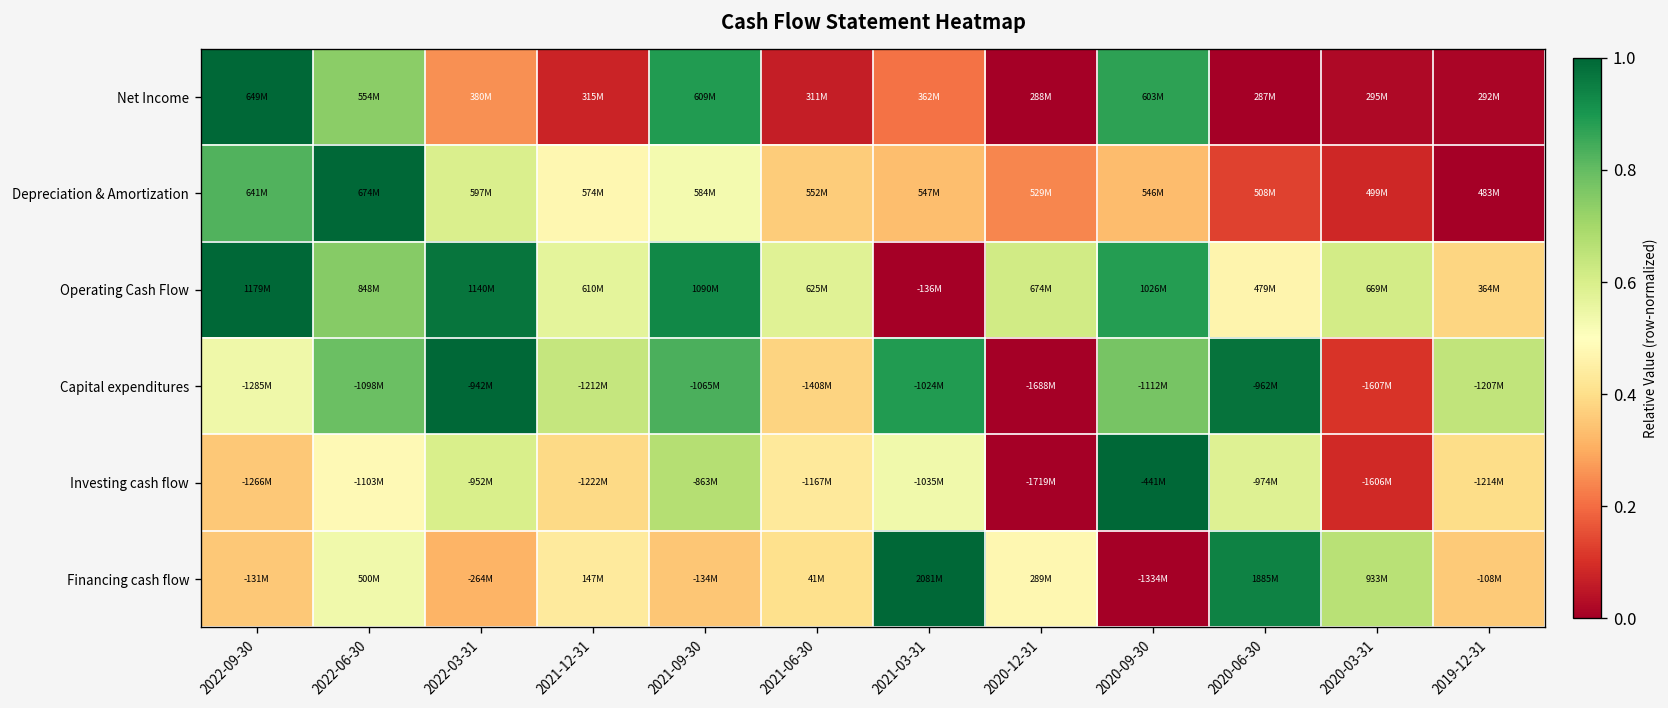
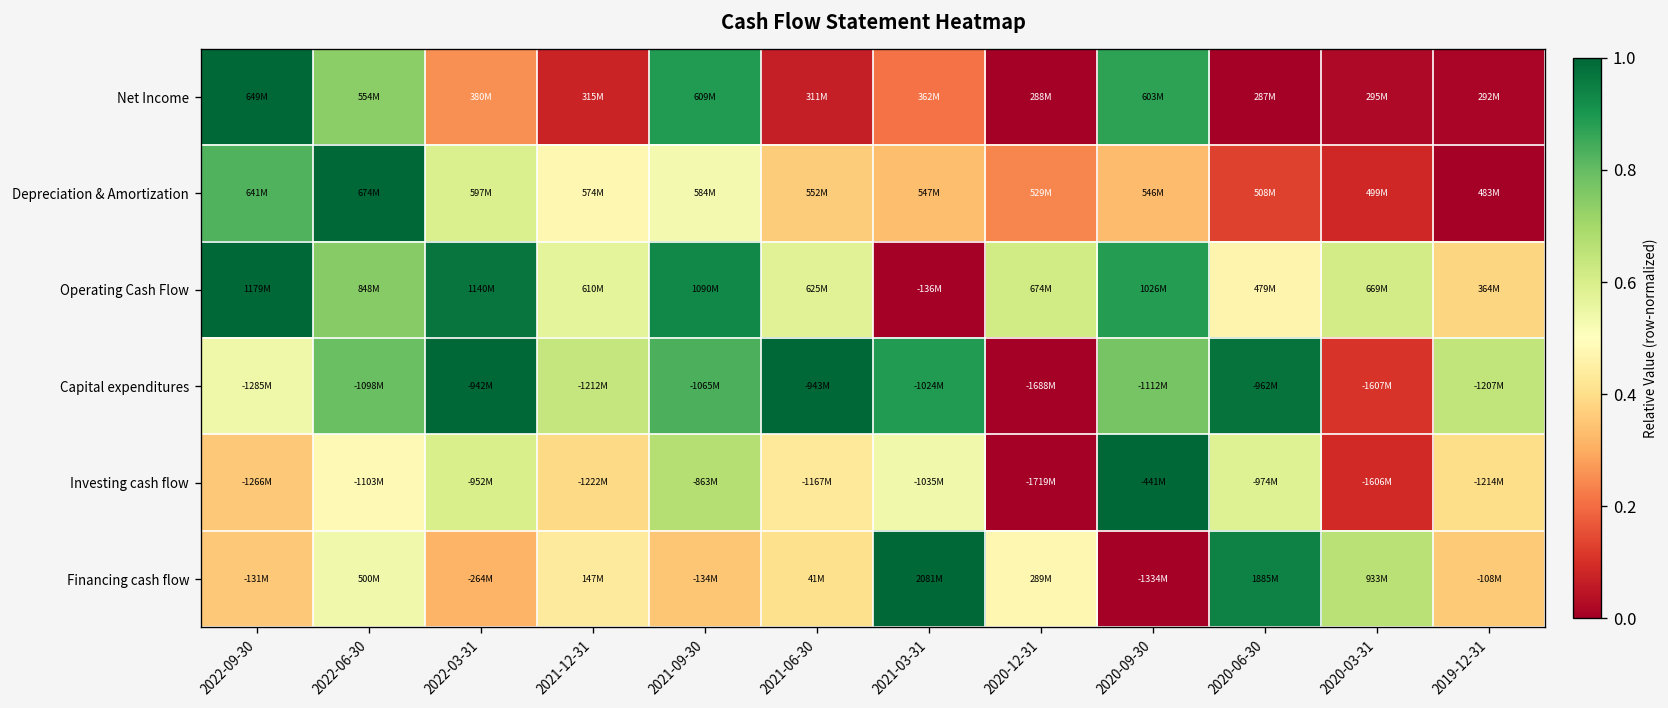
Capital expenditures, 2021-06-30: -1408M -> -943M
